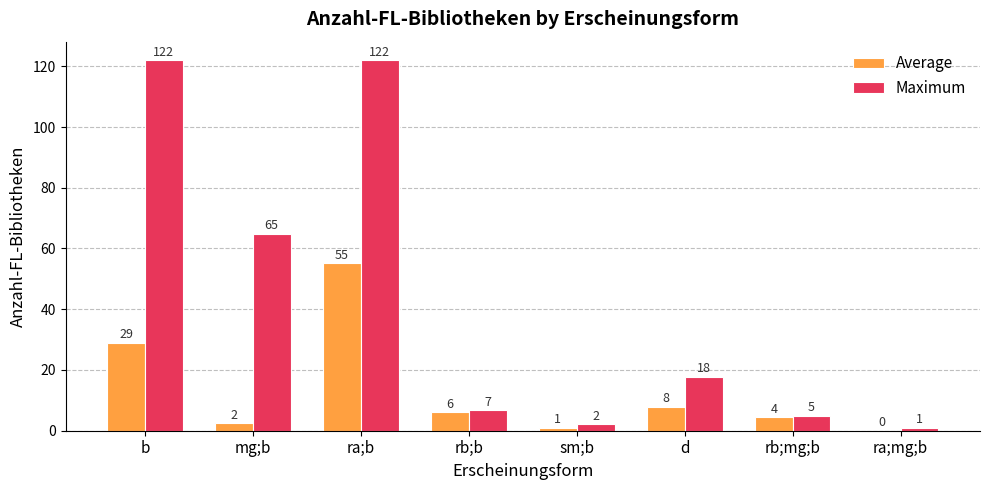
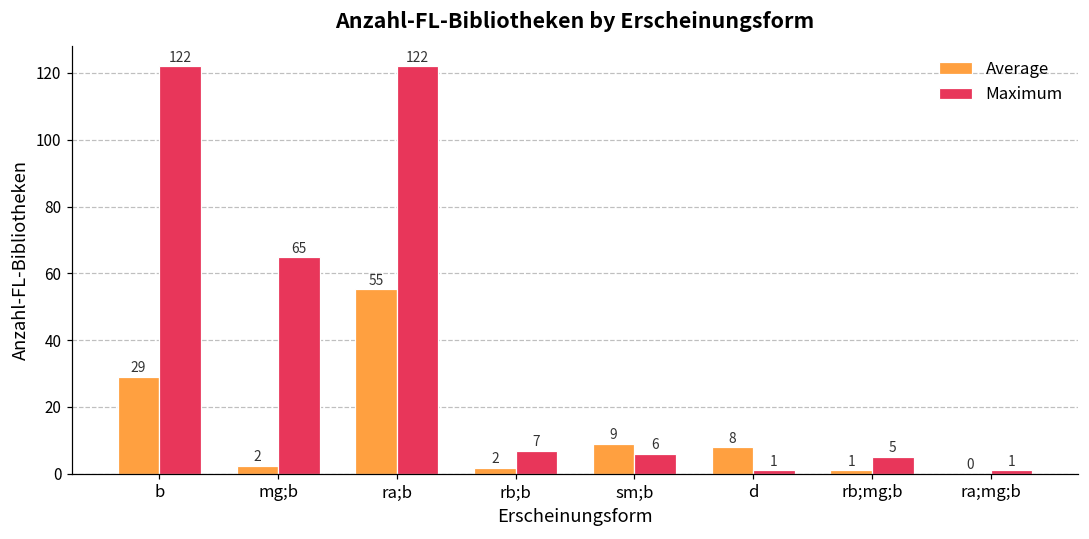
Average, rb;b: 6 -> 2
Average, sm;b: 1 -> 9
Maximum, sm;b: 2 -> 6
Maximum, d: 18 -> 1
Average, rb;mg;b: 4 -> 1
